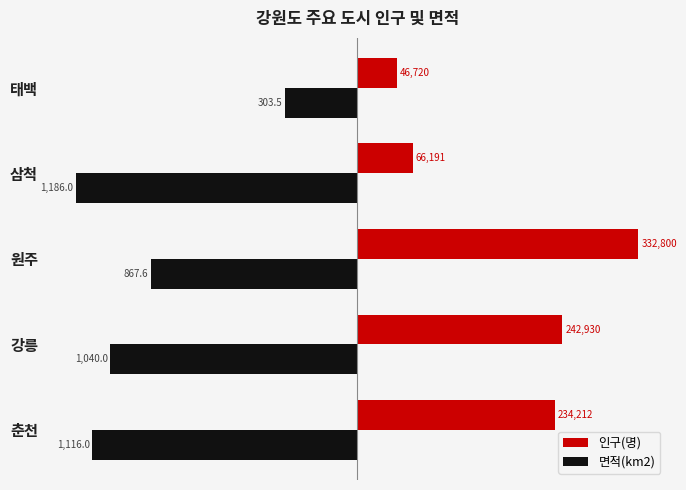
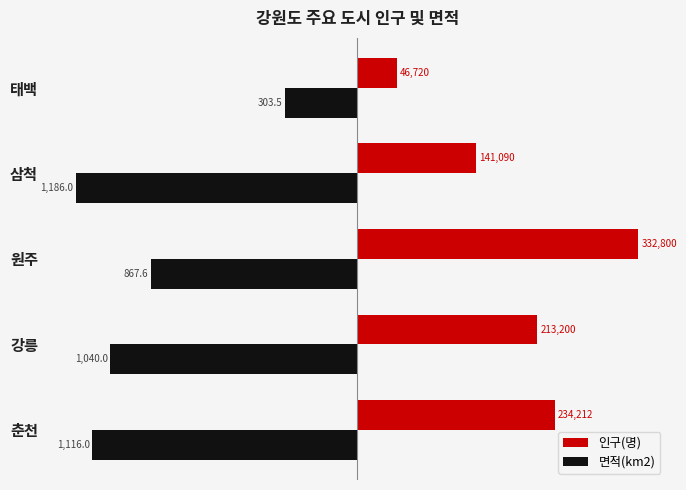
인구(명), 삼척: 66,191 -> 141,090
인구(명), 강릉: 242,930 -> 213,200
